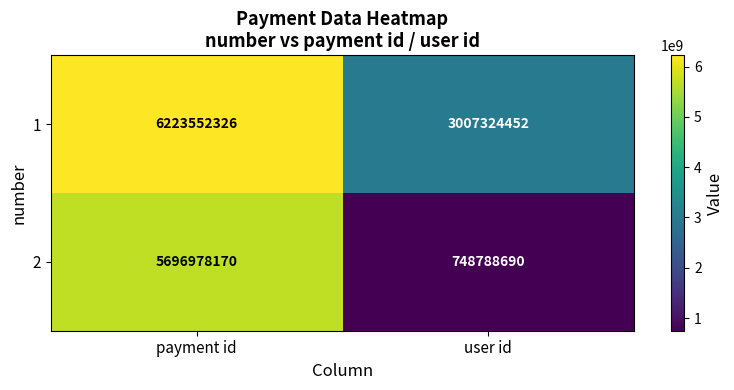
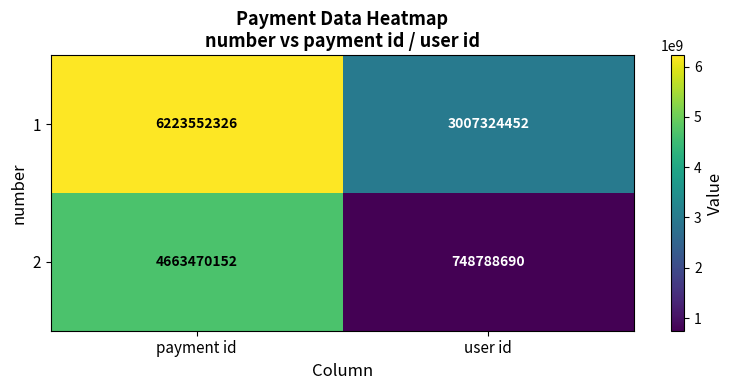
2, payment id: 5696978170 -> 4663470152
